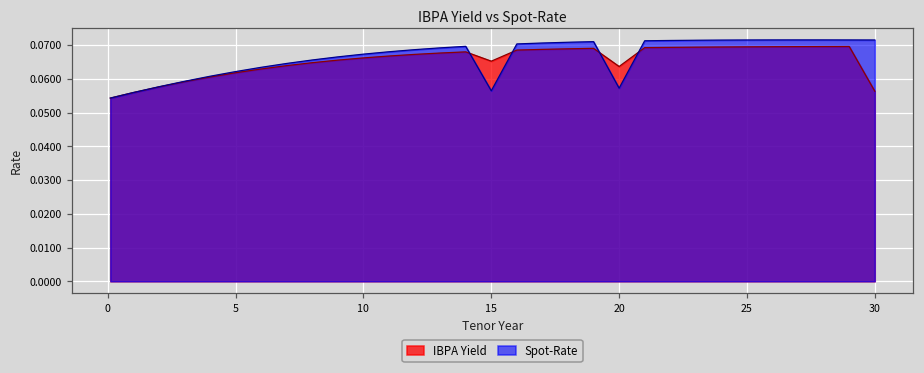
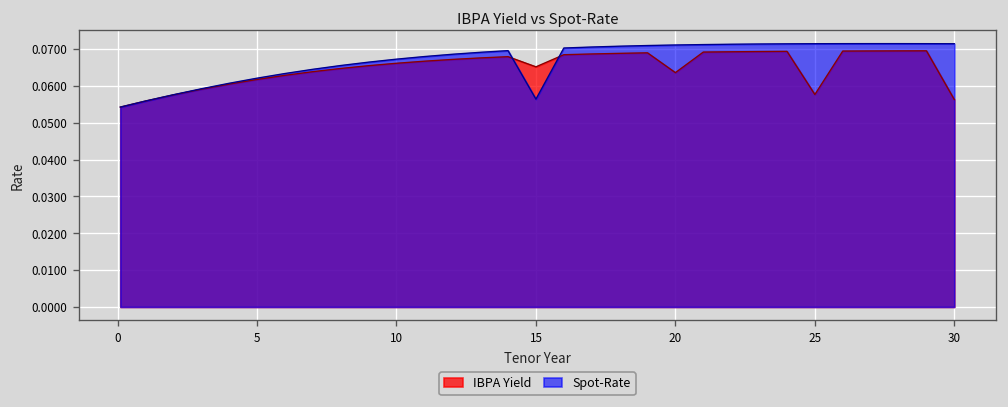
Spot-Rate, 20: 0.057 -> 0.071
IBPA Yield, 25: 0.069 -> 0.058
